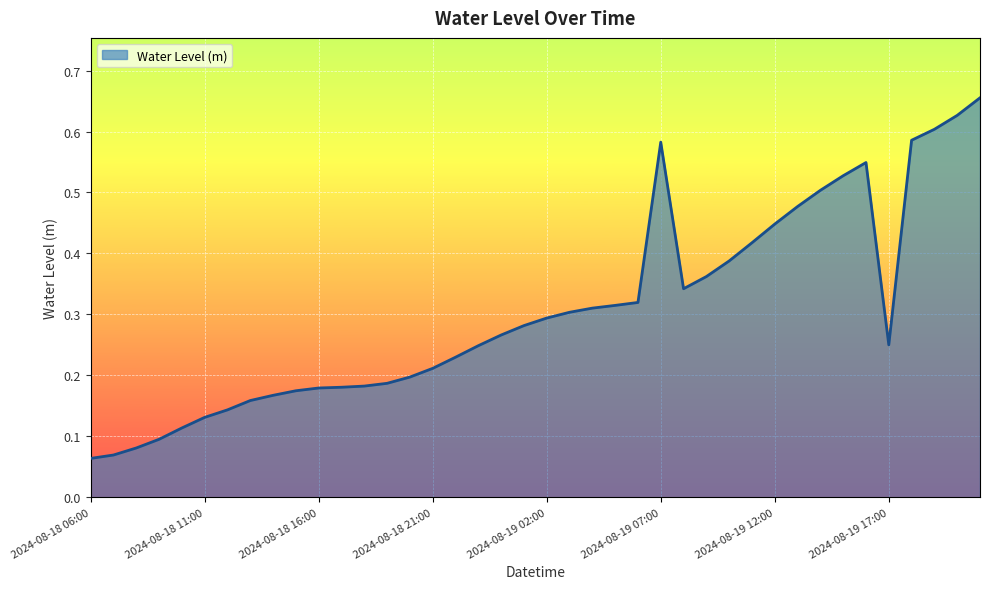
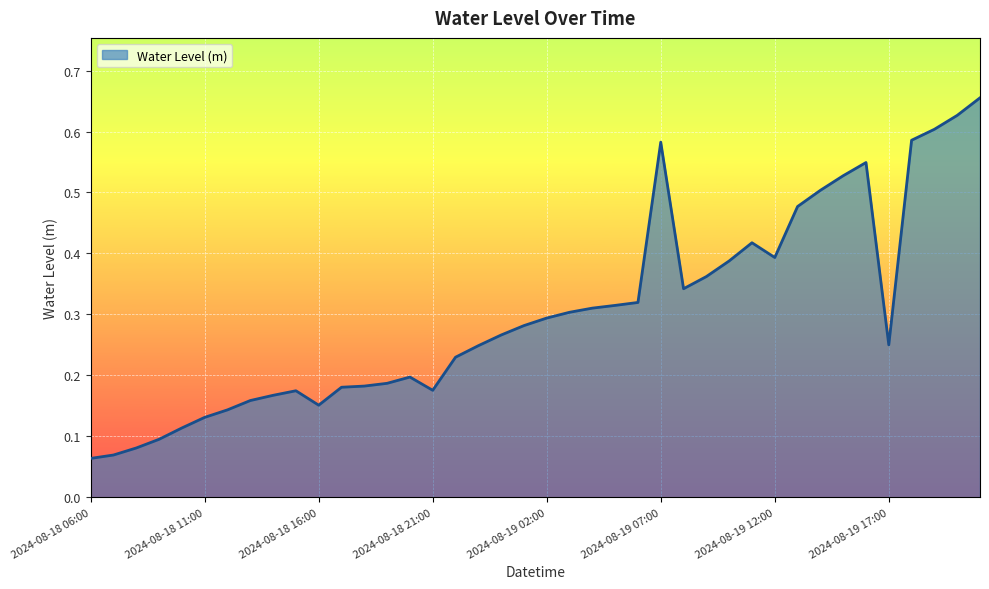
2024-08-18 16:00: 0.18 -> 0.15
2024-08-18 21:00: 0.21 -> 0.18
2024-08-19 12:00: 0.45 -> 0.39
